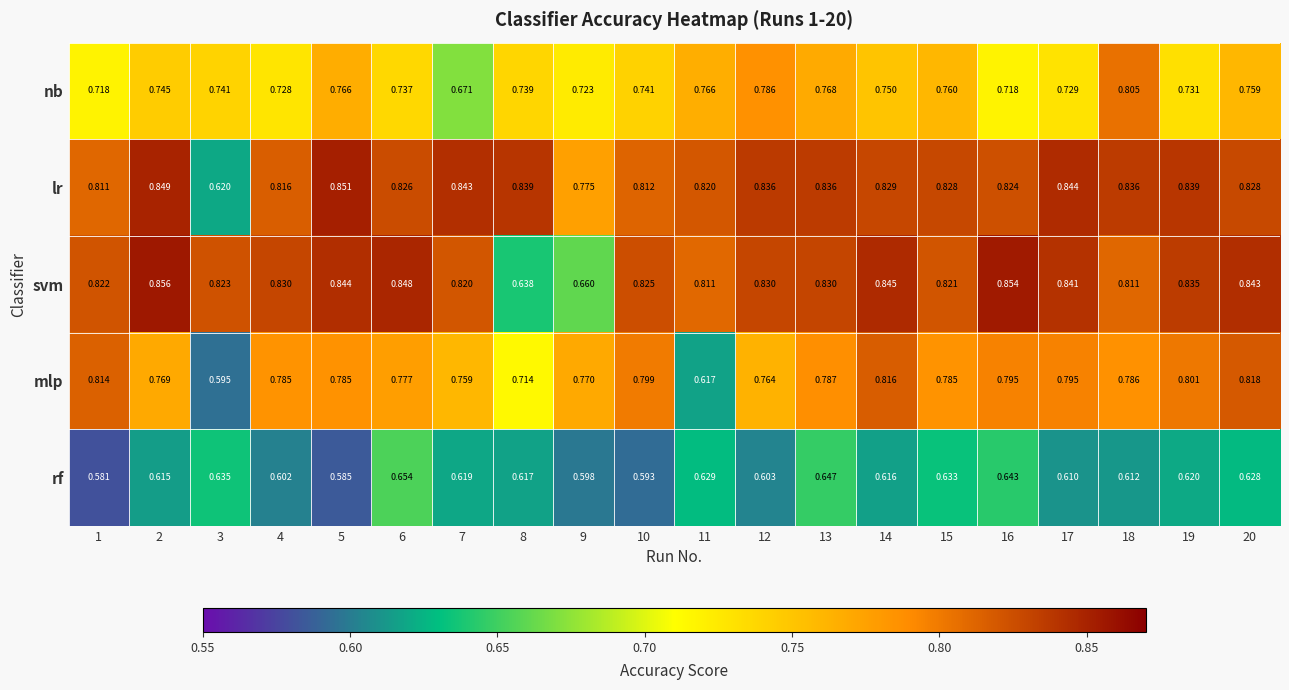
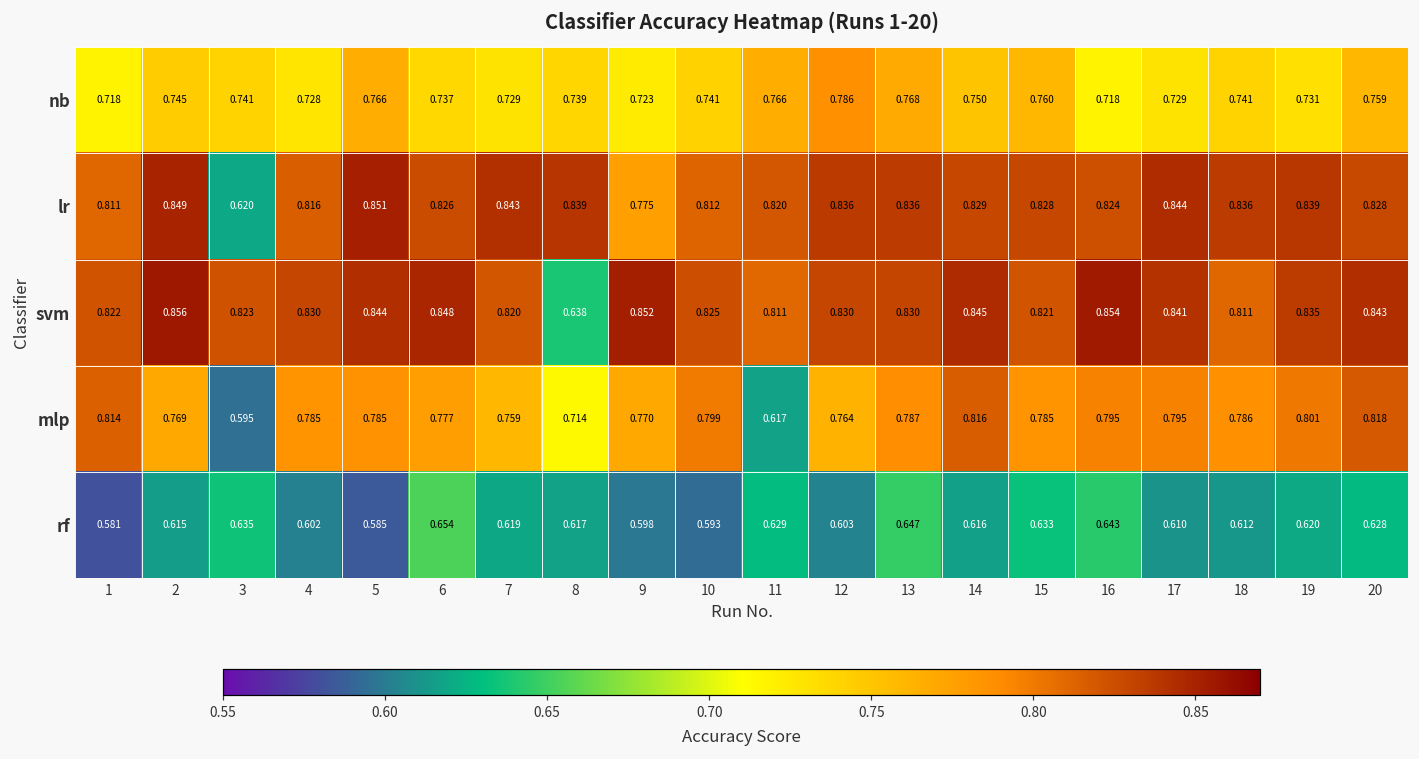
nb, 7: 0.671 -> 0.729
nb, 18: 0.805 -> 0.741
svm, 9: 0.660 -> 0.852
